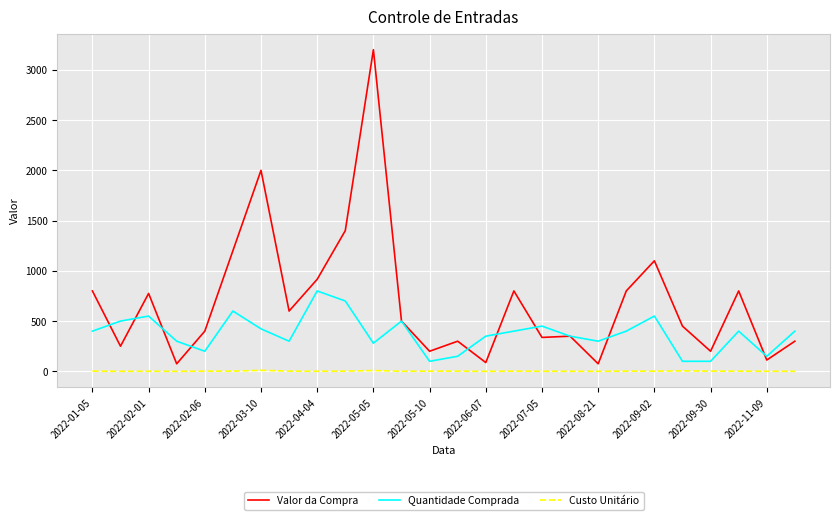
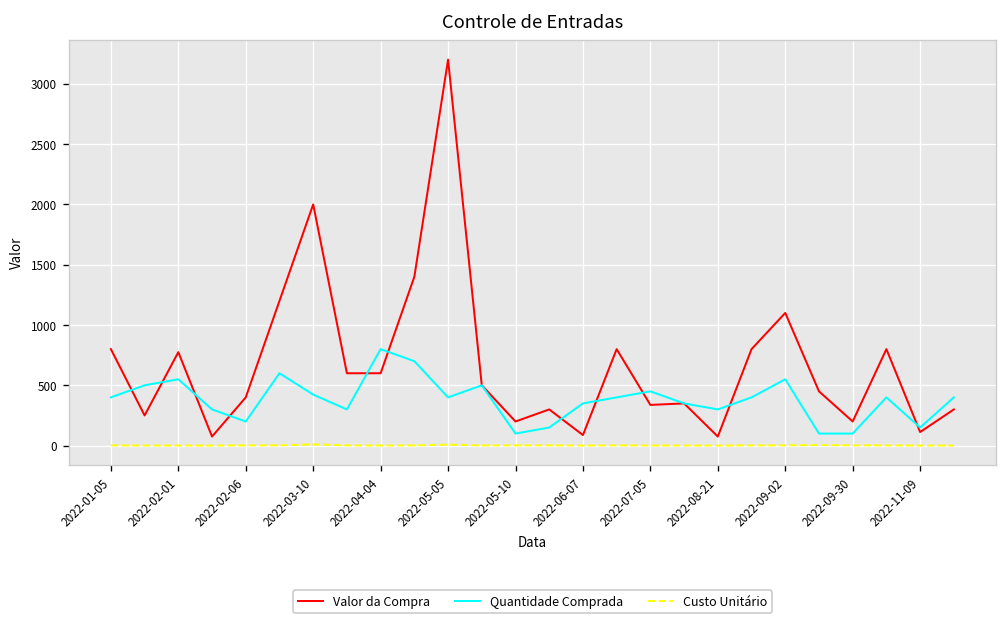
Valor da Compra, 2022-04-04: 920 -> 600
Quantidade Comprada, 2022-05-05: 280 -> 400
